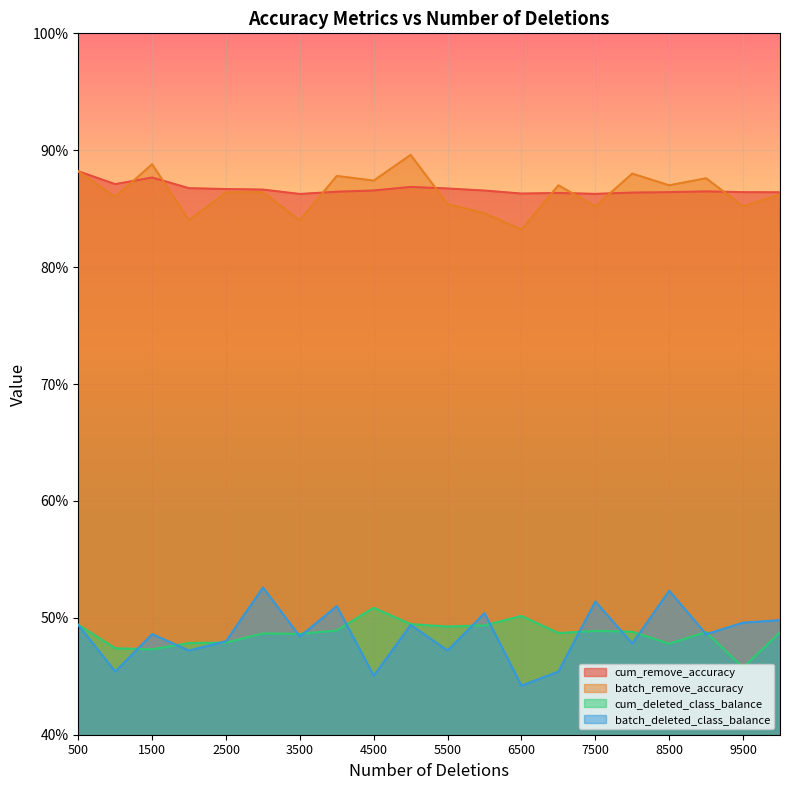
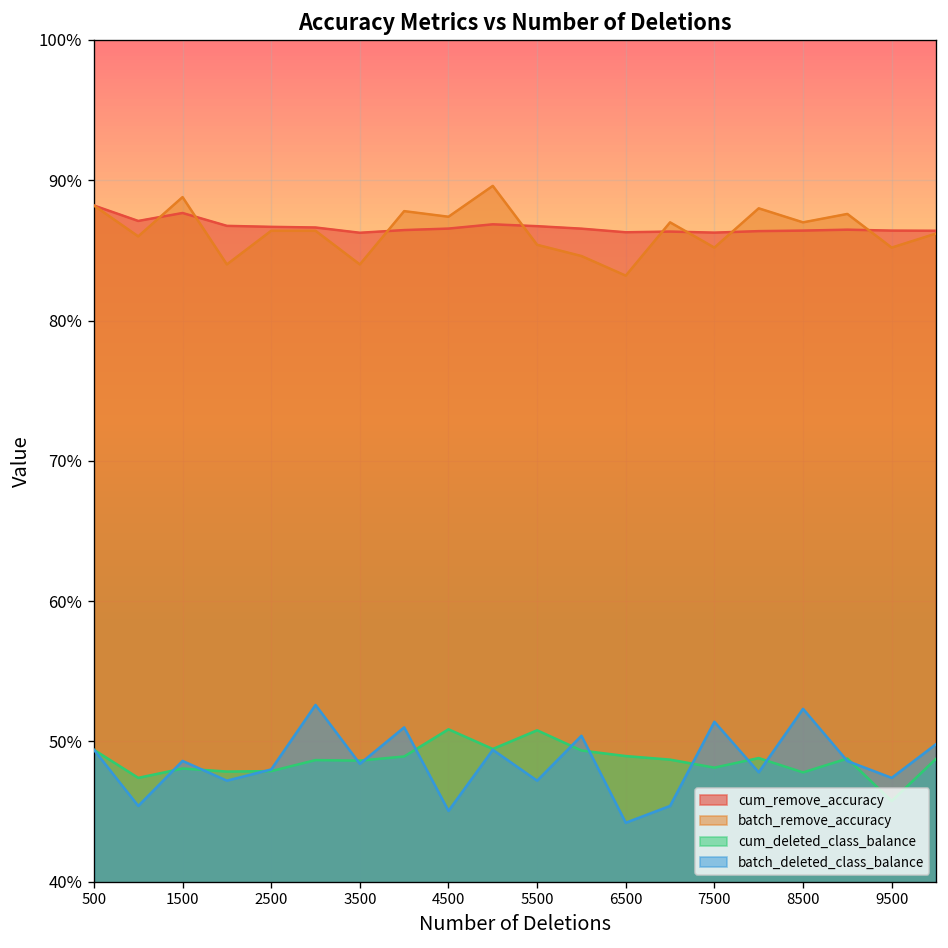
cum_deleted_class_balance, 1500: 47.3% -> 48.1%
cum_deleted_class_balance, 5500: 49.3% -> 50.8%
cum_deleted_class_balance, 6500: 50.2% -> 49.0%
cum_deleted_class_balance, 7500: 48.9% -> 48.1%
batch_deleted_class_balance, 9500: 49.6% -> 47.4%
